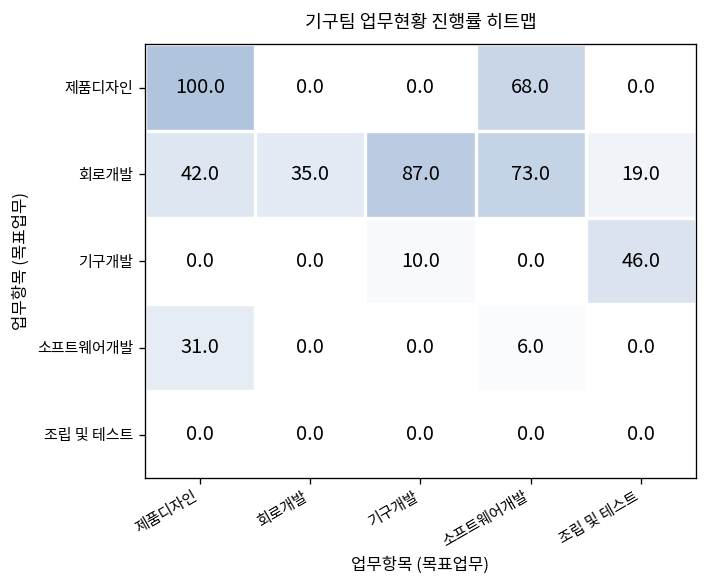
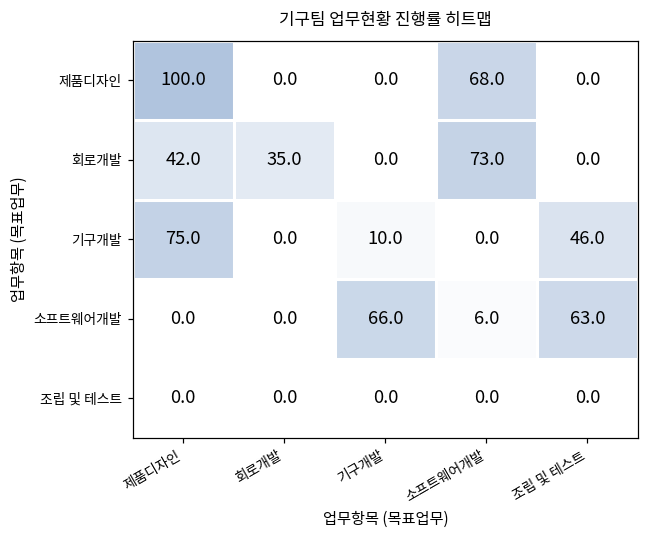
회로개발, 기구개발: 87.0 -> 0.0
회로개발, 조립 및 테스트: 19.0 -> 0.0
기구개발, 제품디자인: 0.0 -> 75.0
소프트웨어개발, 제품디자인: 31.0 -> 0.0
소프트웨어개발, 기구개발: 0.0 -> 66.0
소프트웨어개발, 조립 및 테스트: 0.0 -> 63.0
